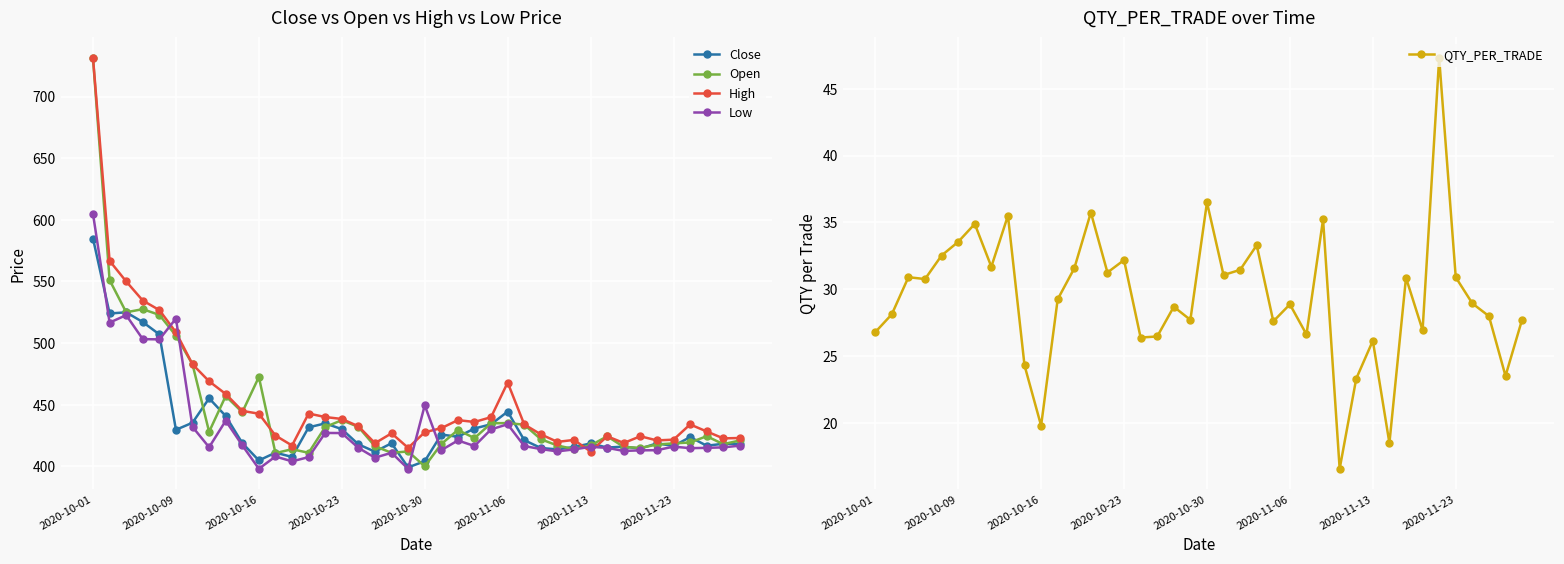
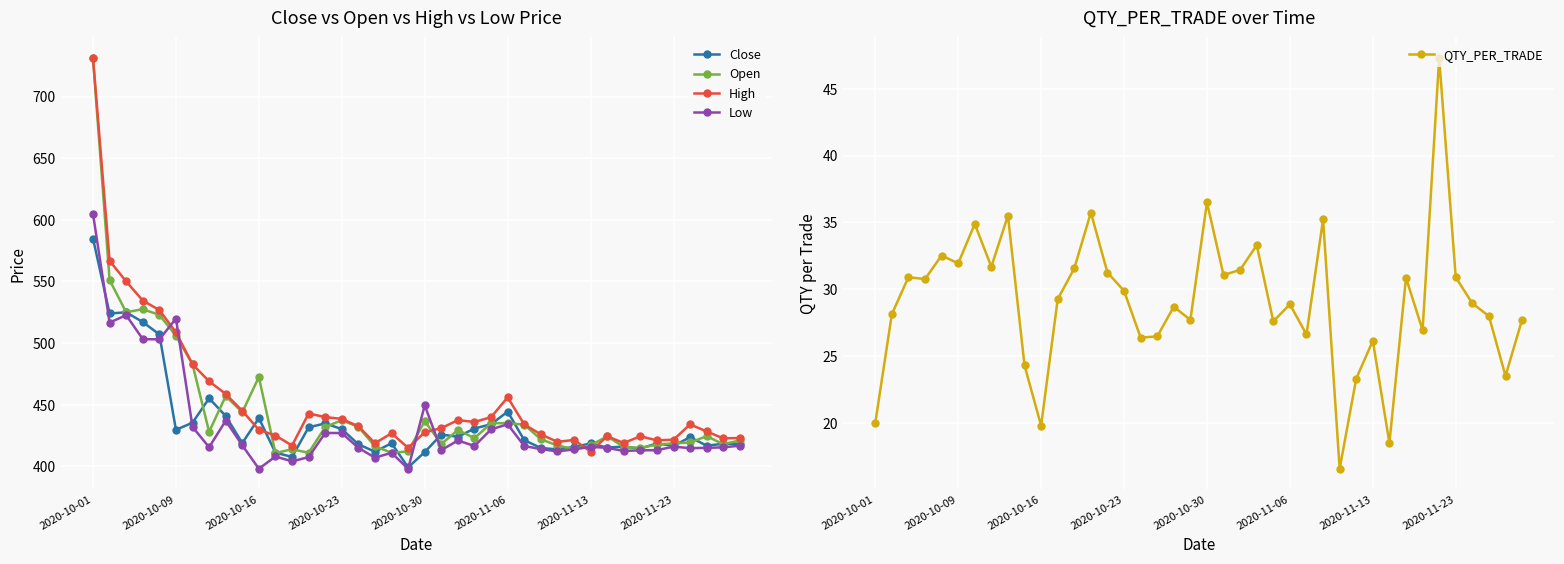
Close vs Open vs High vs Low Price, Close, 2020-10-16: 405 -> 439
Close vs Open vs High vs Low Price, High, 2020-10-16: 443 -> 430
Close vs Open vs High vs Low Price, Close, 2020-10-30: 404 -> 412
Close vs Open vs High vs Low Price, Open, 2020-10-30: 400 -> 437
Close vs Open vs High vs Low Price, High, 2020-11-06: 468 -> 456
QTY_PER_TRADE over Time, 2020-10-01: 26.8 -> 20.0
QTY_PER_TRADE over Time, 2020-10-09: 33.6 -> 31.9
QTY_PER_TRADE over Time, 2020-10-23: 32.2 -> 29.9
